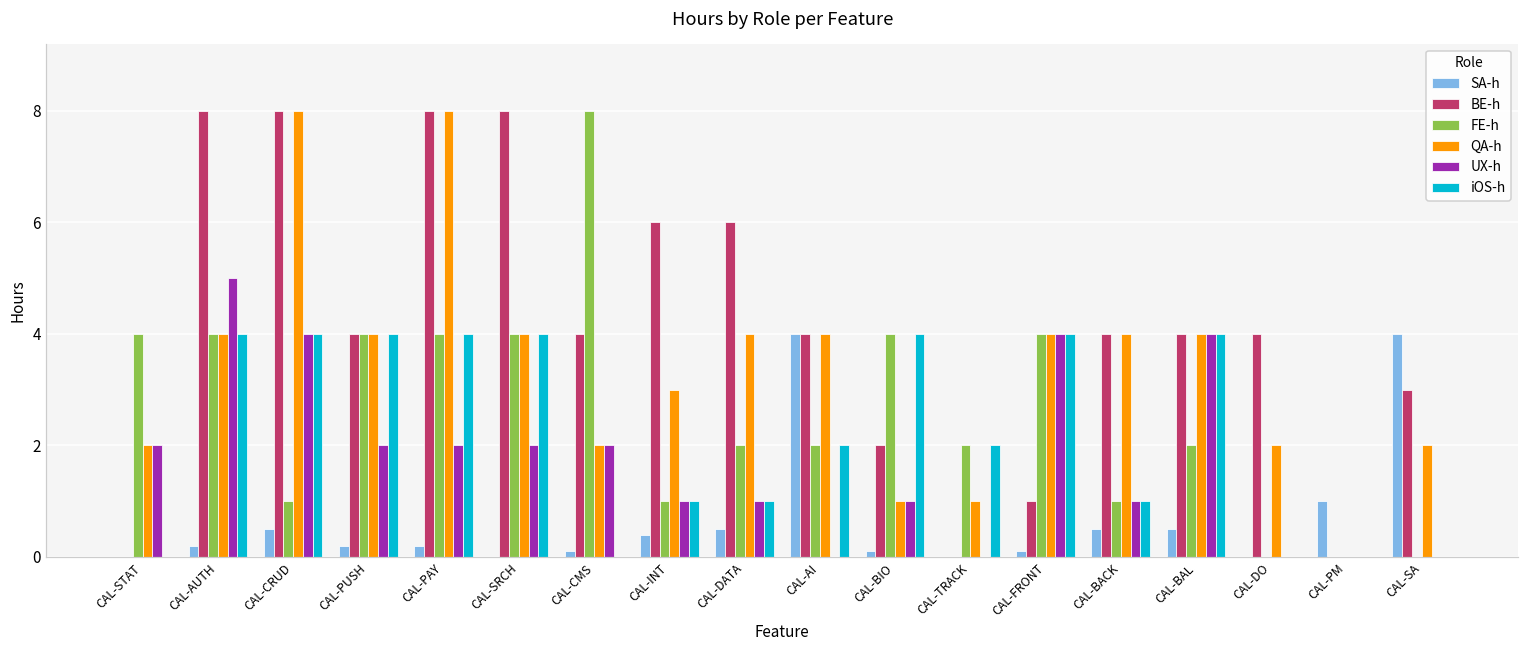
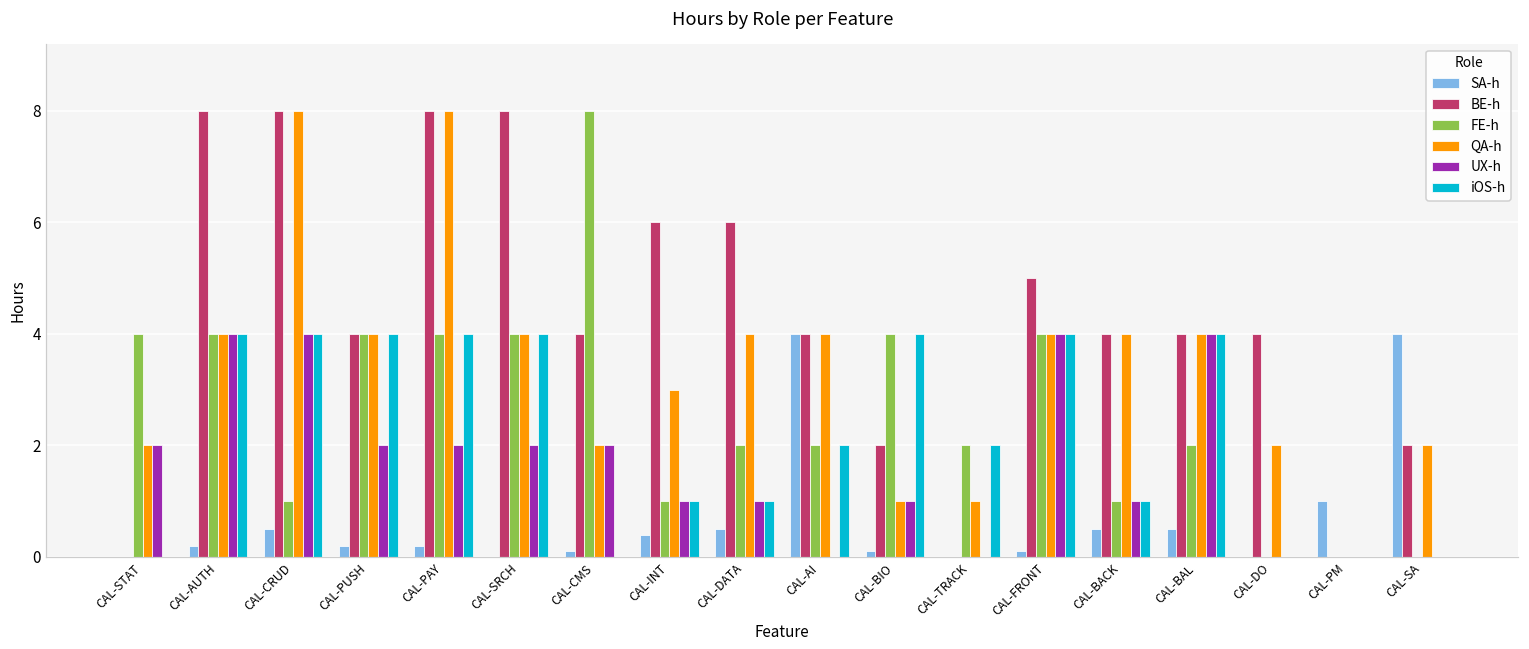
UX-h, CAL-AUTH: 5 -> 4
BE-h, CAL-FRONT: 1 -> 5
BE-h, CAL-SA: 3 -> 2
